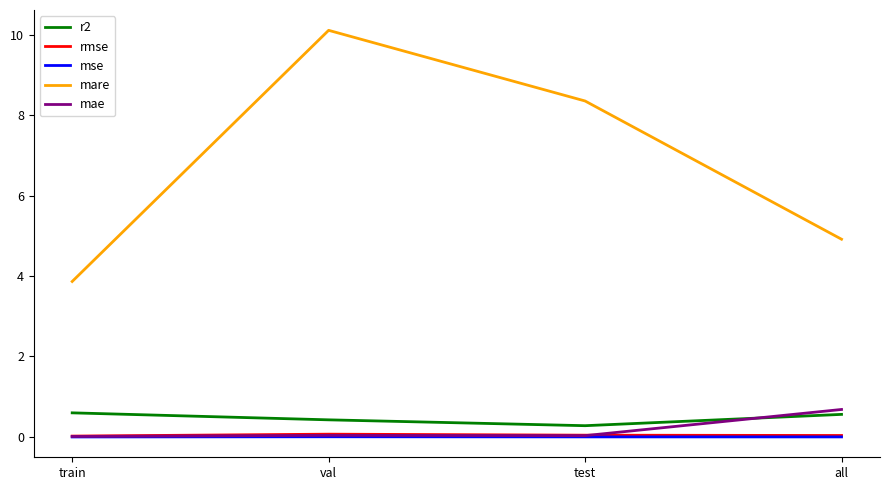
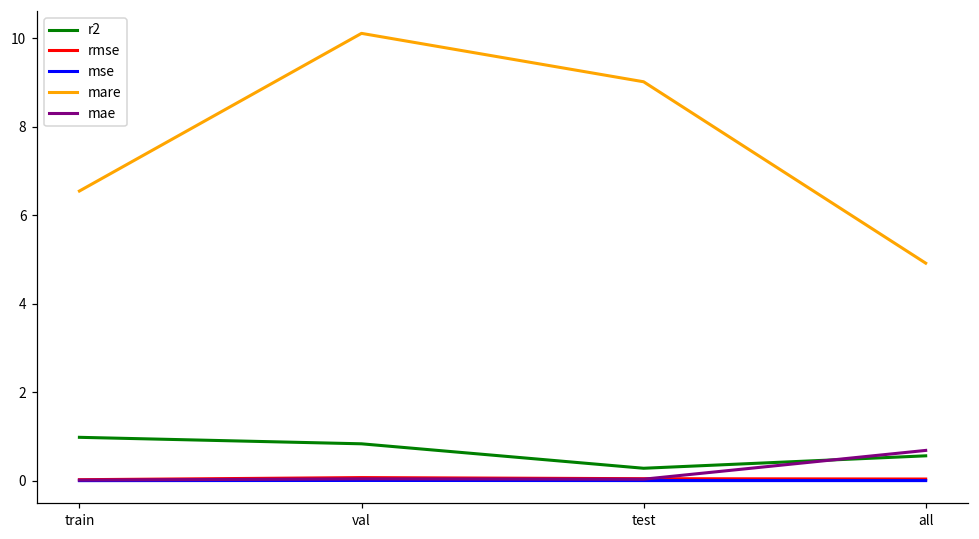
r2, train: 0.6 -> 1.0
mare, train: 3.9 -> 6.5
r2, val: 0.4 -> 0.8
mare, test: 8.3 -> 9.0
